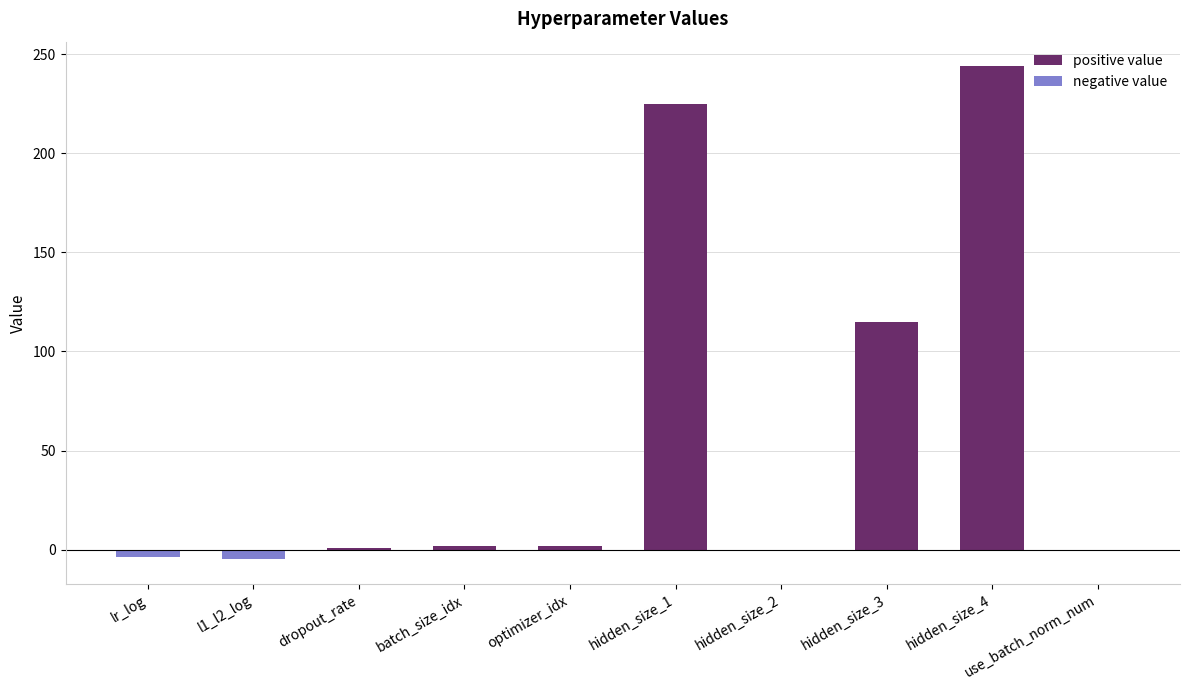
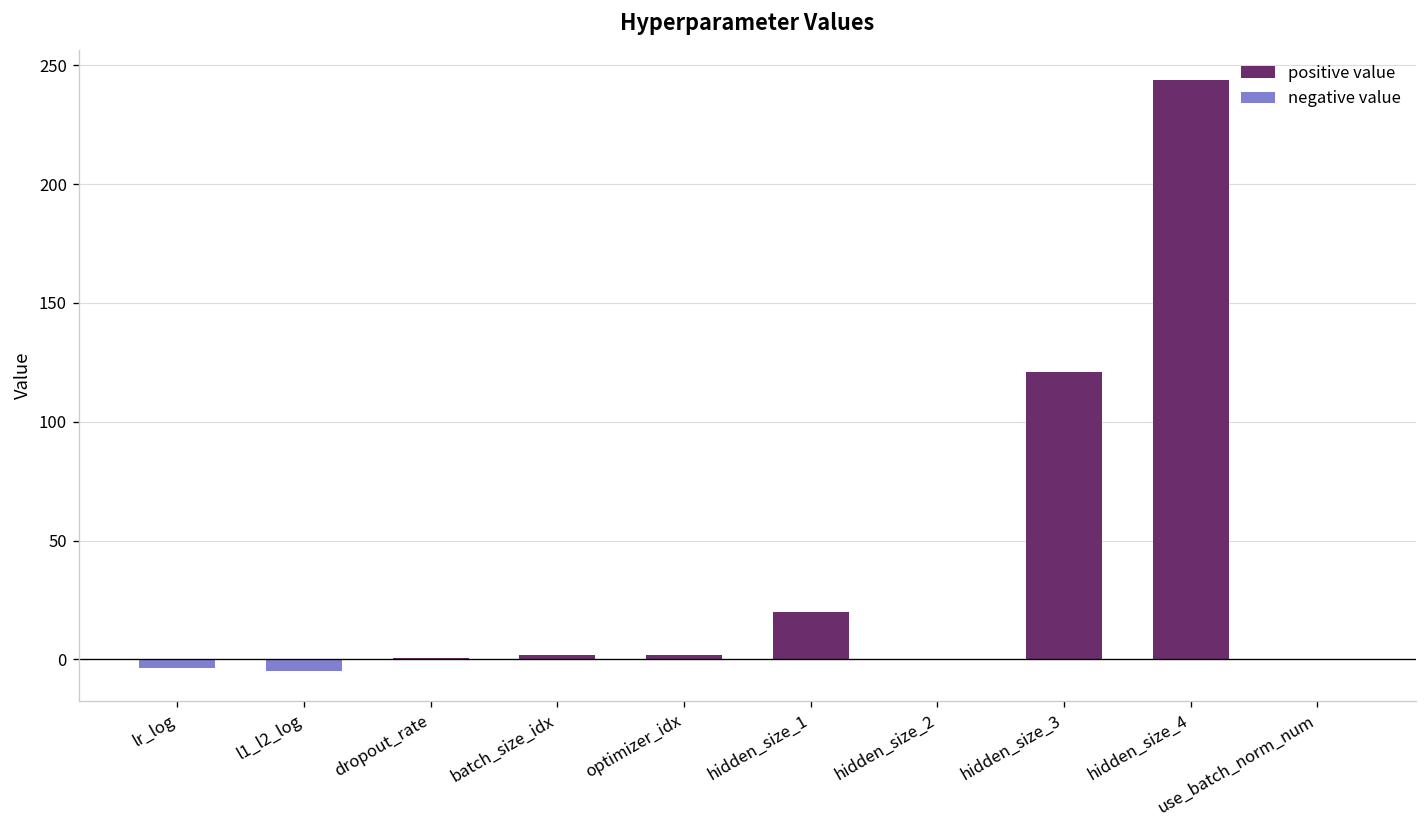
positive value, hidden_size_1: 225 -> 20
positive value, hidden_size_3: 115 -> 121
